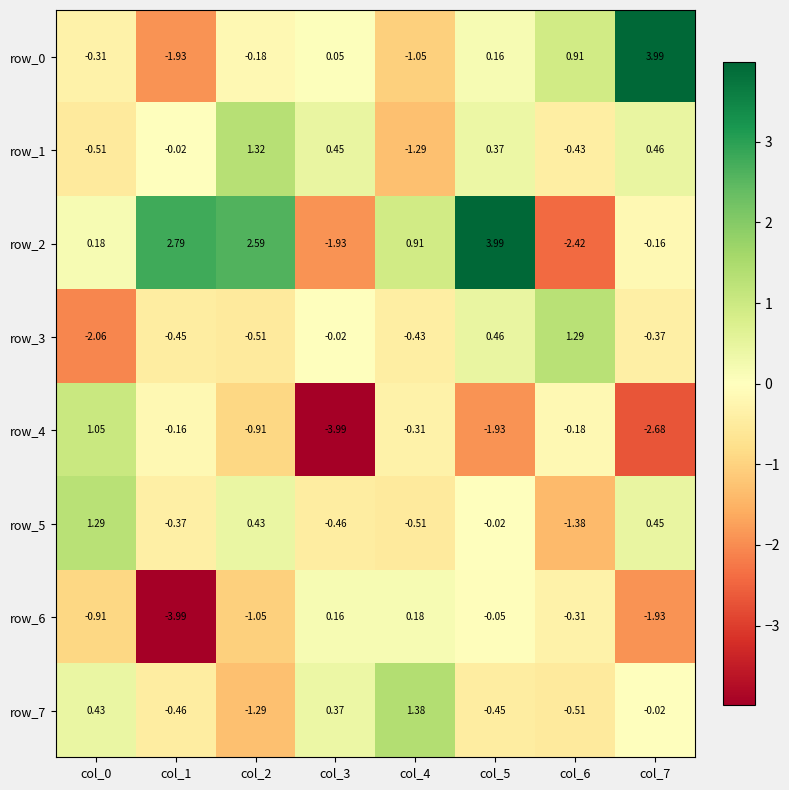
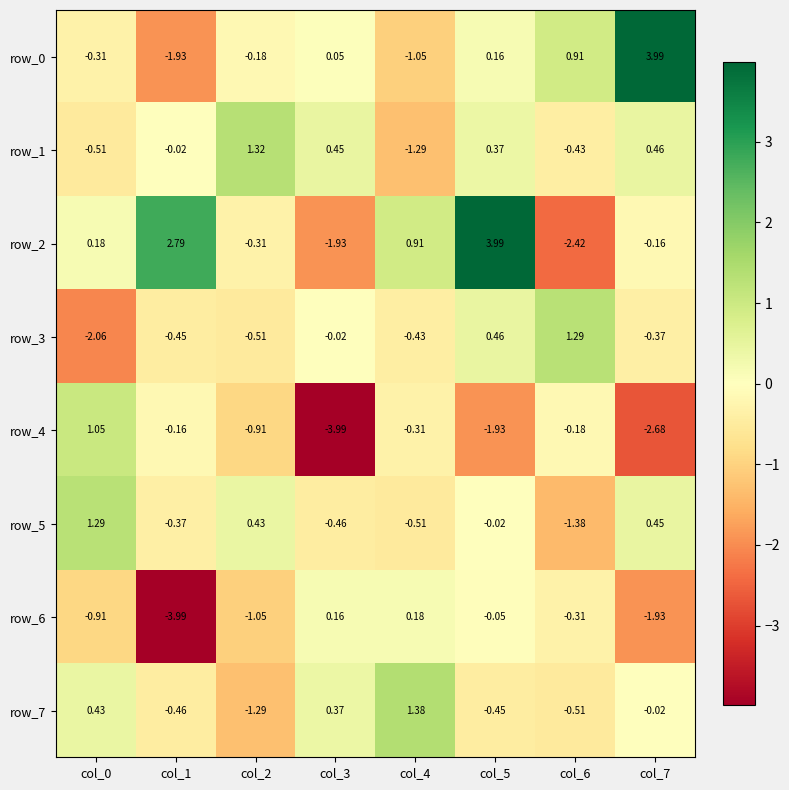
row_2, col_2: 2.59 -> -0.31
